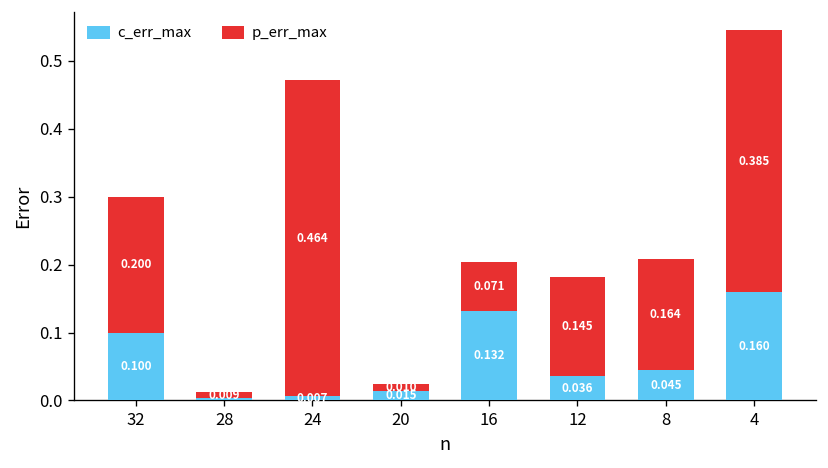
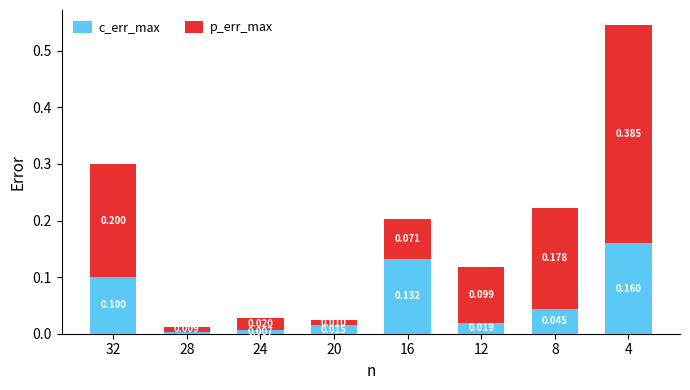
p_err_max, 24: 0.464 -> 0.020
c_err_max, 12: 0.036 -> 0.019
p_err_max, 12: 0.145 -> 0.099
p_err_max, 8: 0.164 -> 0.178
